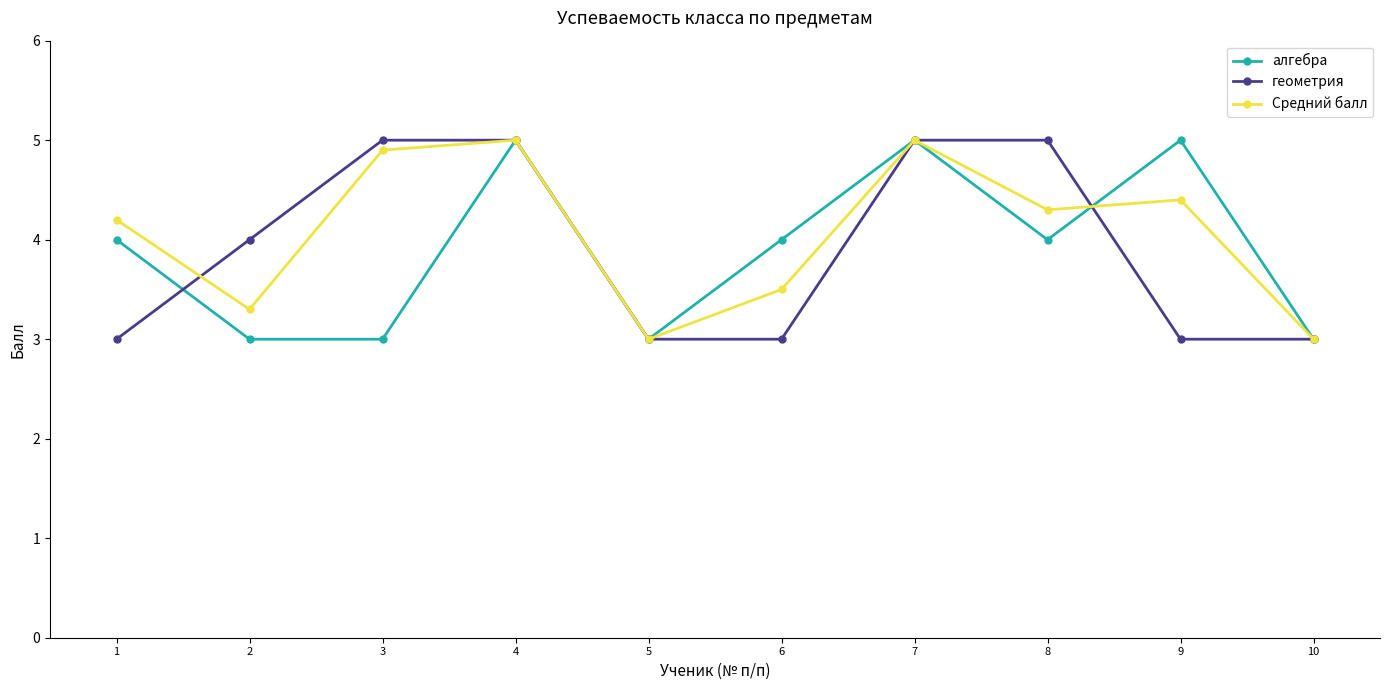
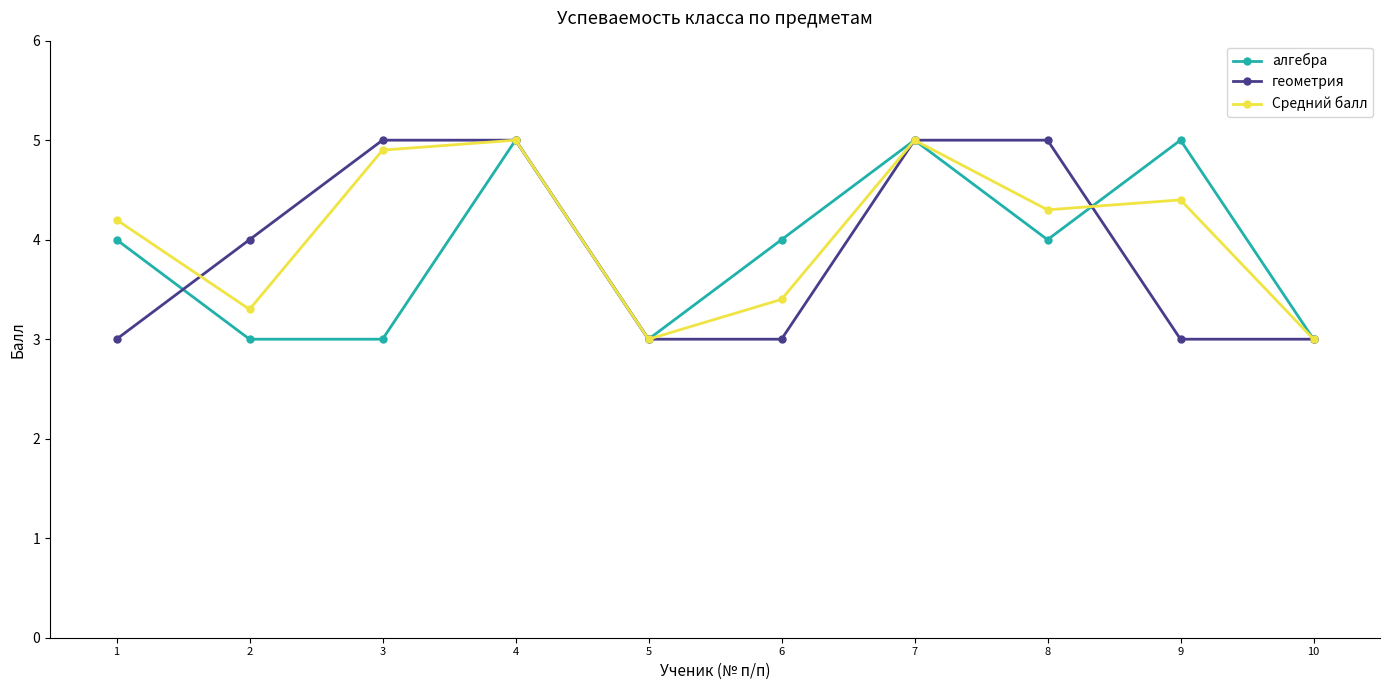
Средний балл, 6: 3.5 -> 3.4
